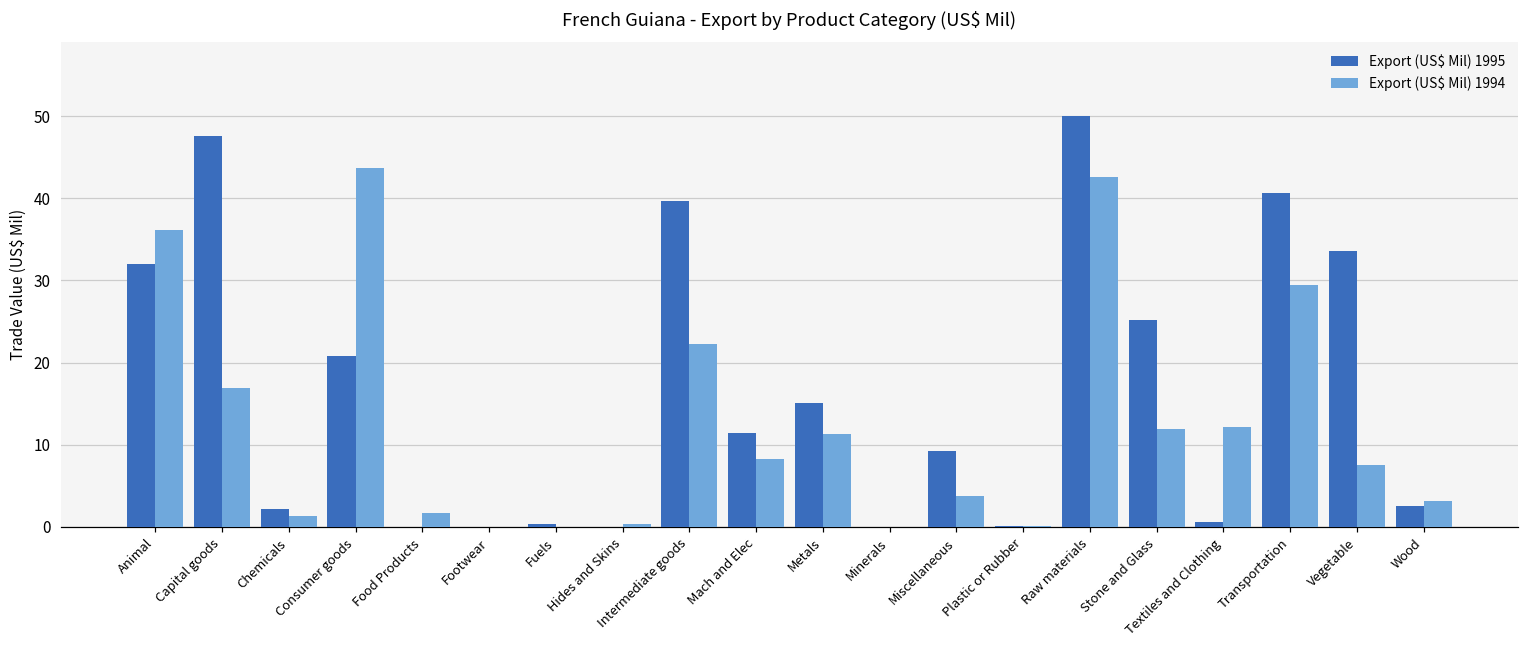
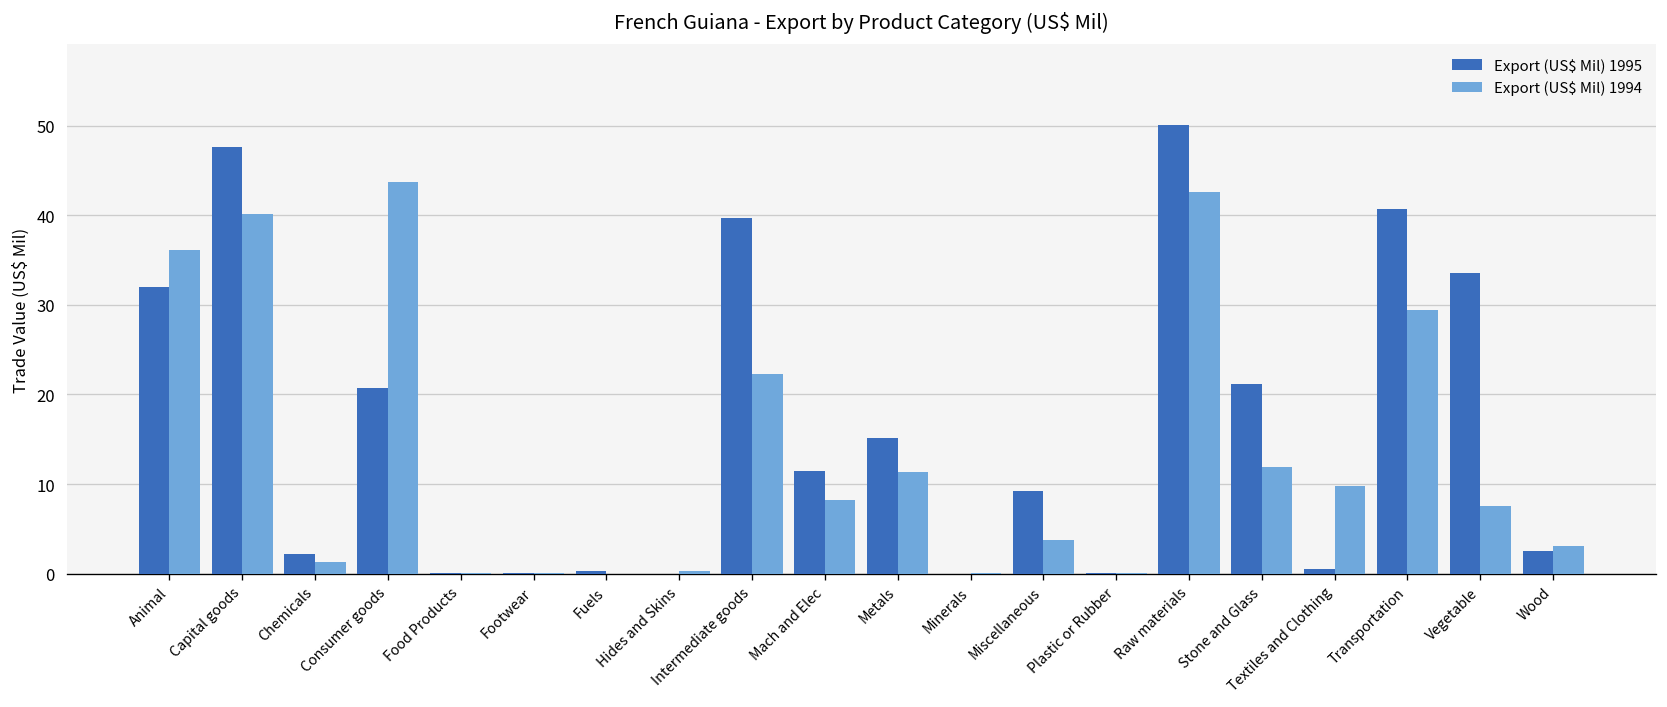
Export (US$ Mil) 1994, Capital goods: 17 -> 40
Export (US$ Mil) 1994, Food Products: 2 -> 0
Export (US$ Mil) 1995, Stone and Glass: 25 -> 21
Export (US$ Mil) 1994, Textiles and Clothing: 12 -> 10
